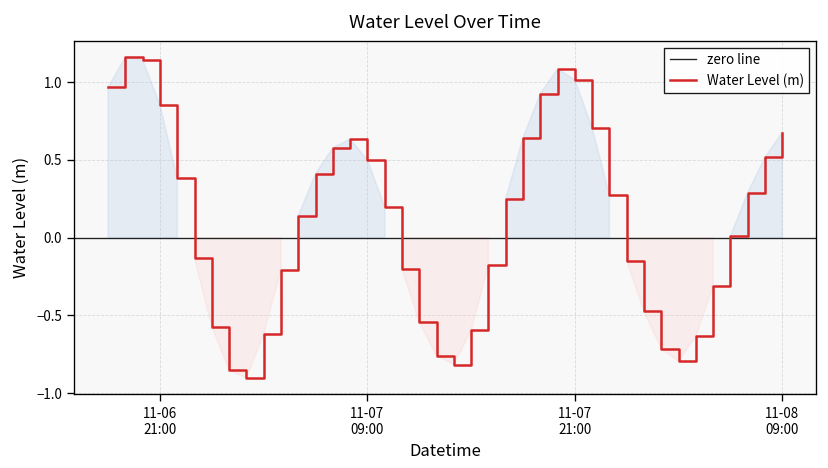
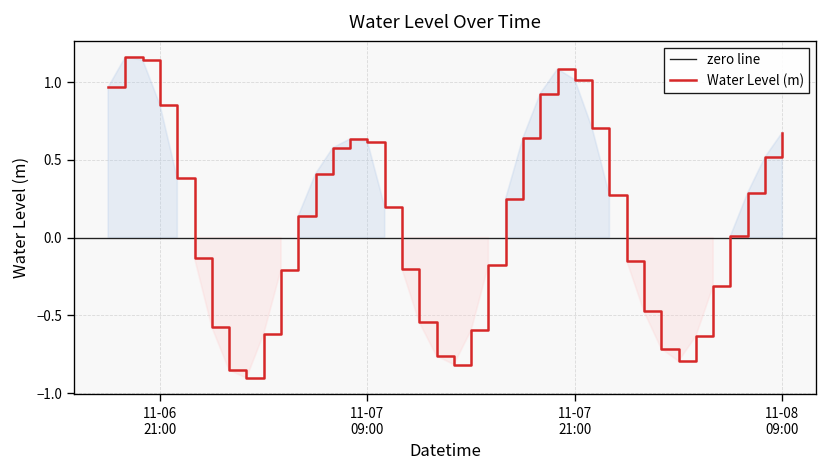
11-07 09:00: 0.50 -> 0.62
